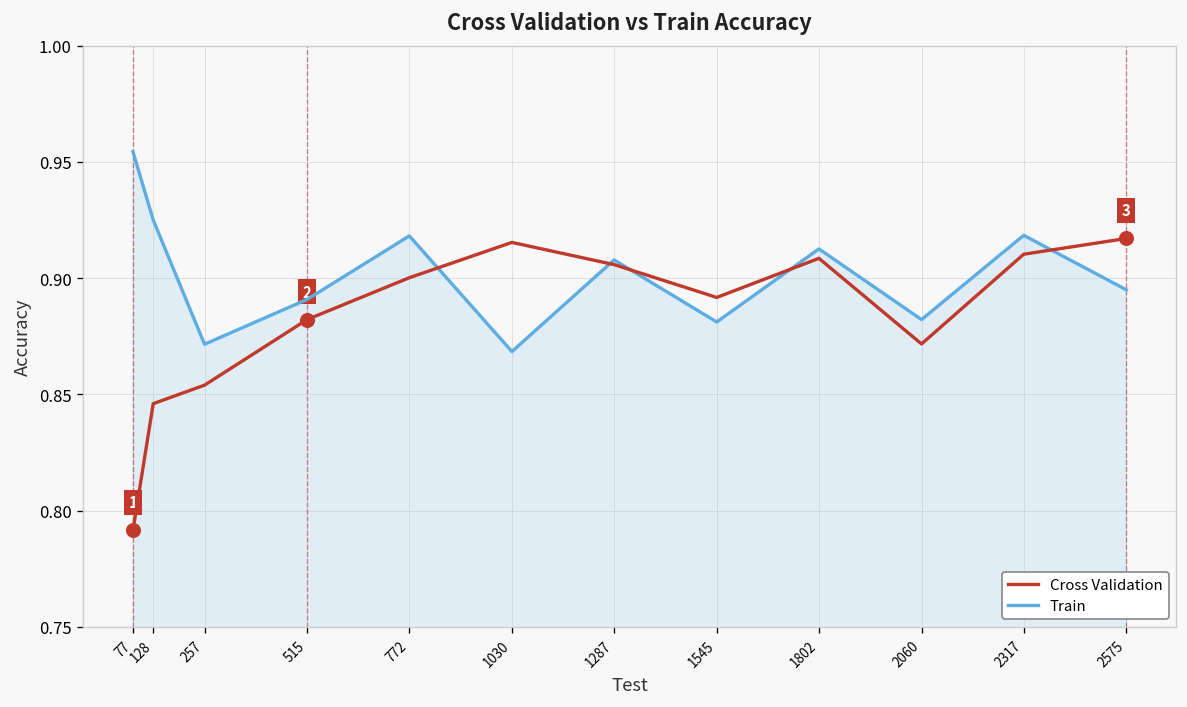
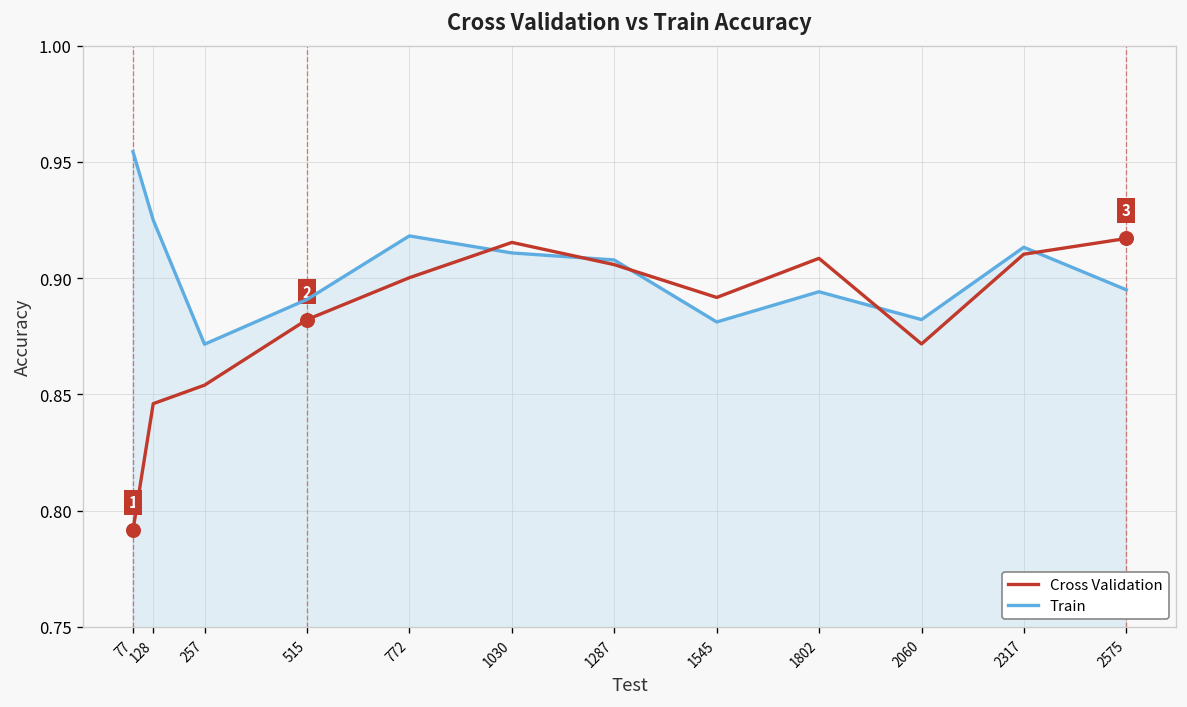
Train, 1030: 0.868 -> 0.911
Train, 1802: 0.913 -> 0.894
Train, 2317: 0.918 -> 0.913
